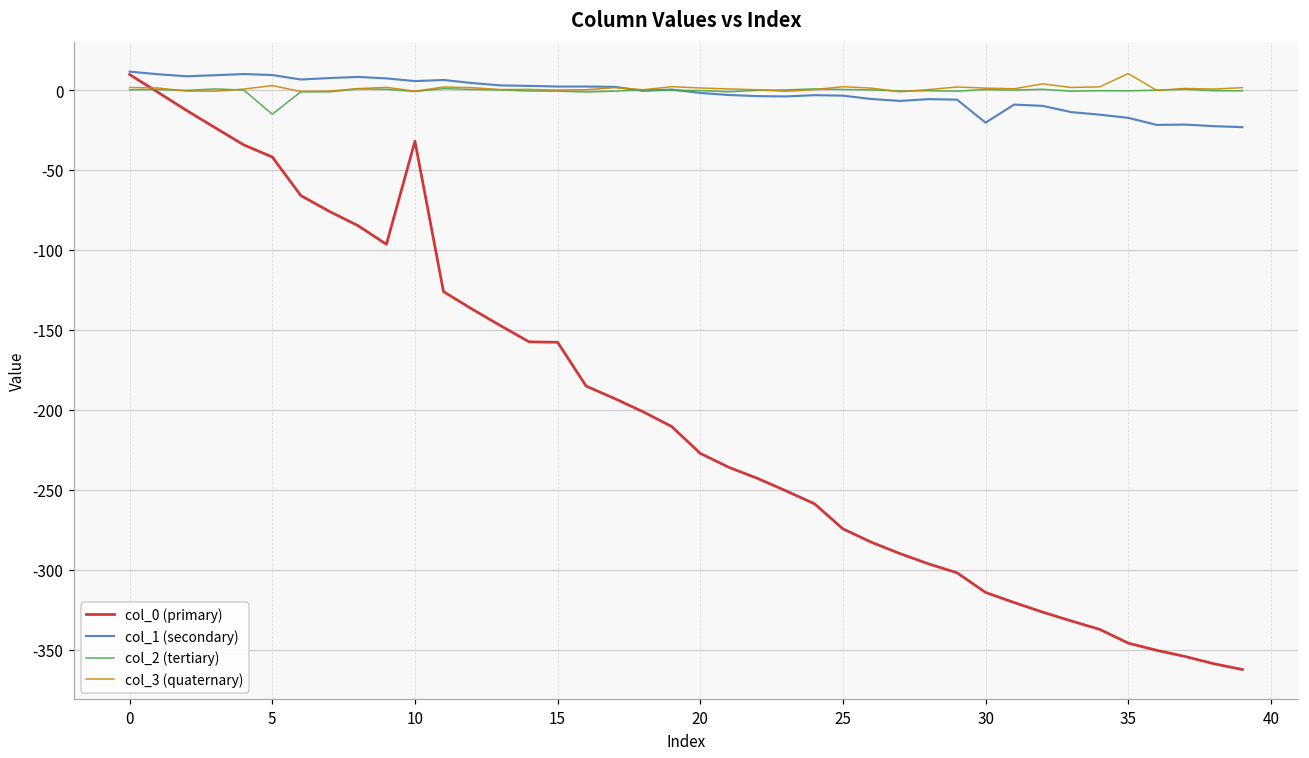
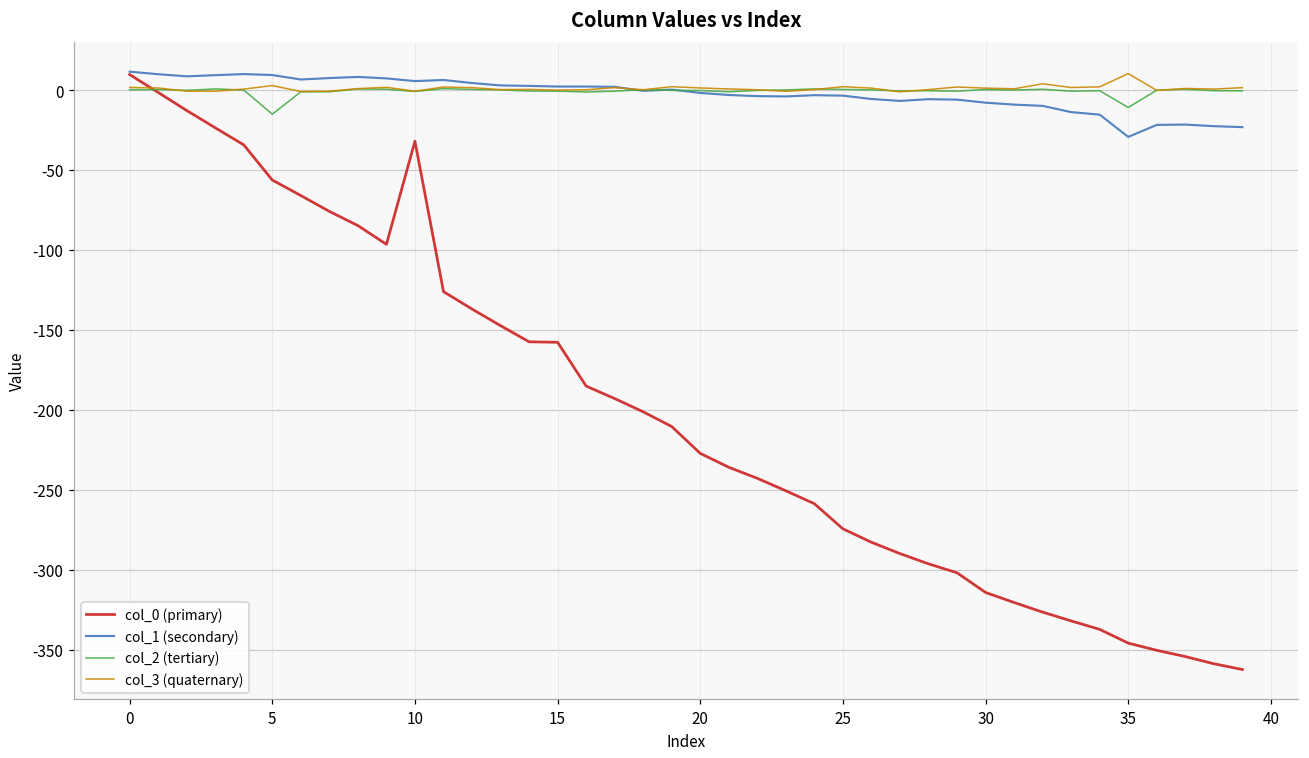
col_0 (primary), 5: -42 -> -56
col_1 (secondary), 30: -20 -> -8
col_1 (secondary), 35: -17 -> -29
col_2 (tertiary), 35: -1 -> -11
